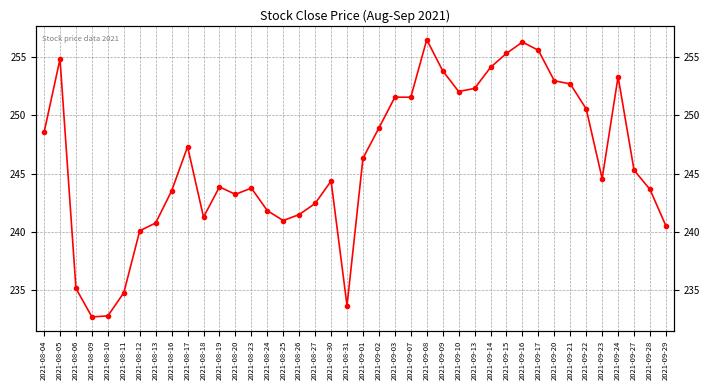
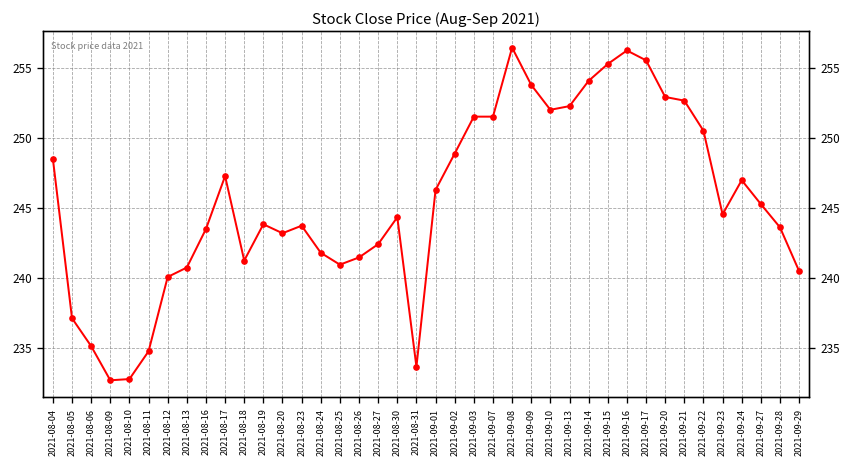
2021-08-05: 254.8 -> 237.2
2021-09-24: 253.3 -> 247.0
